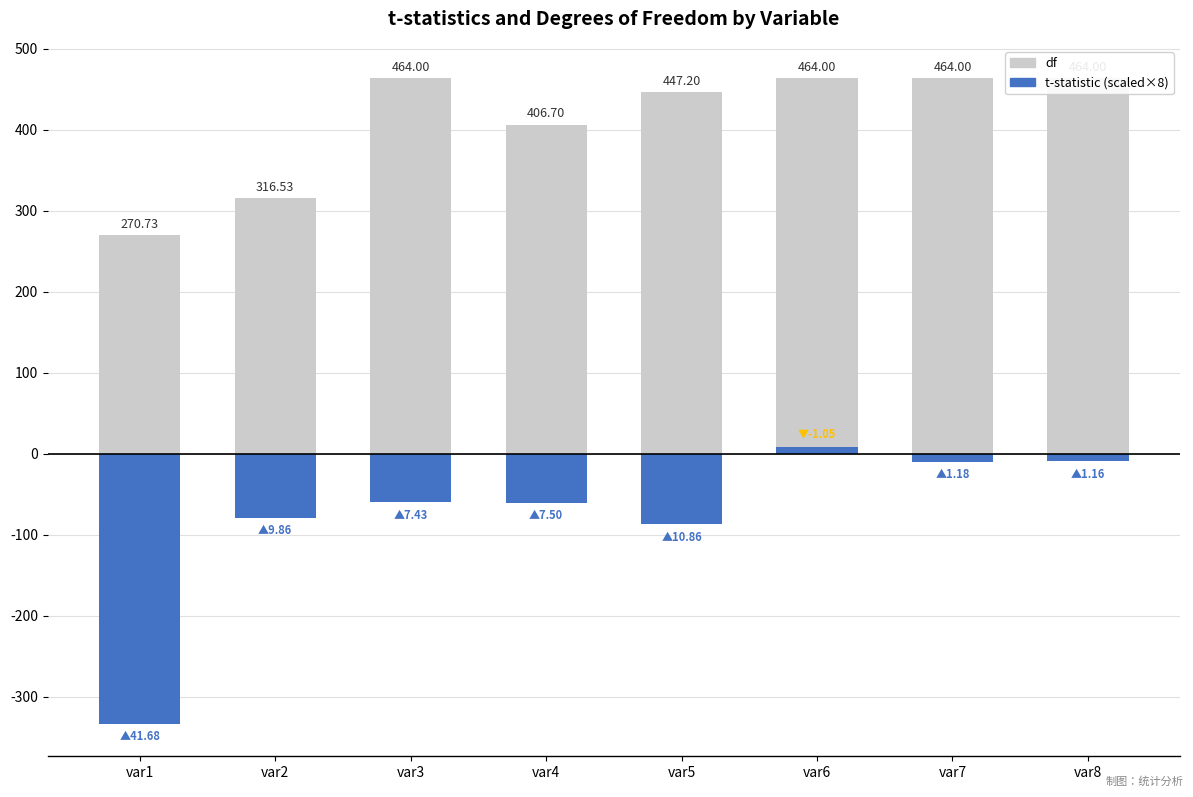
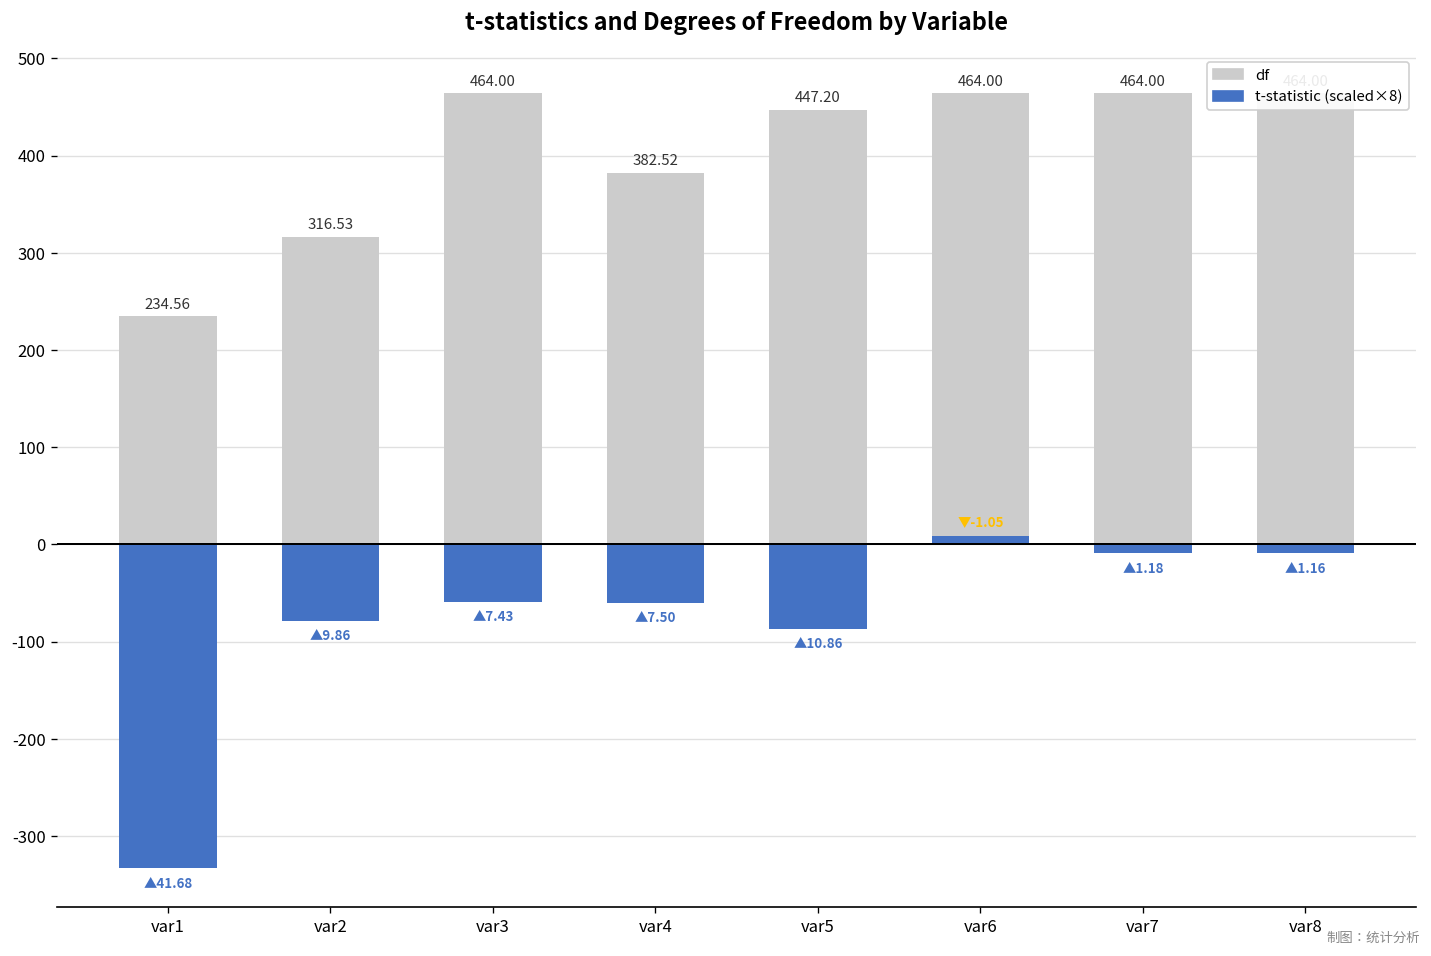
df, var1: 270.73 -> 234.56
df, var4: 406.70 -> 382.52
